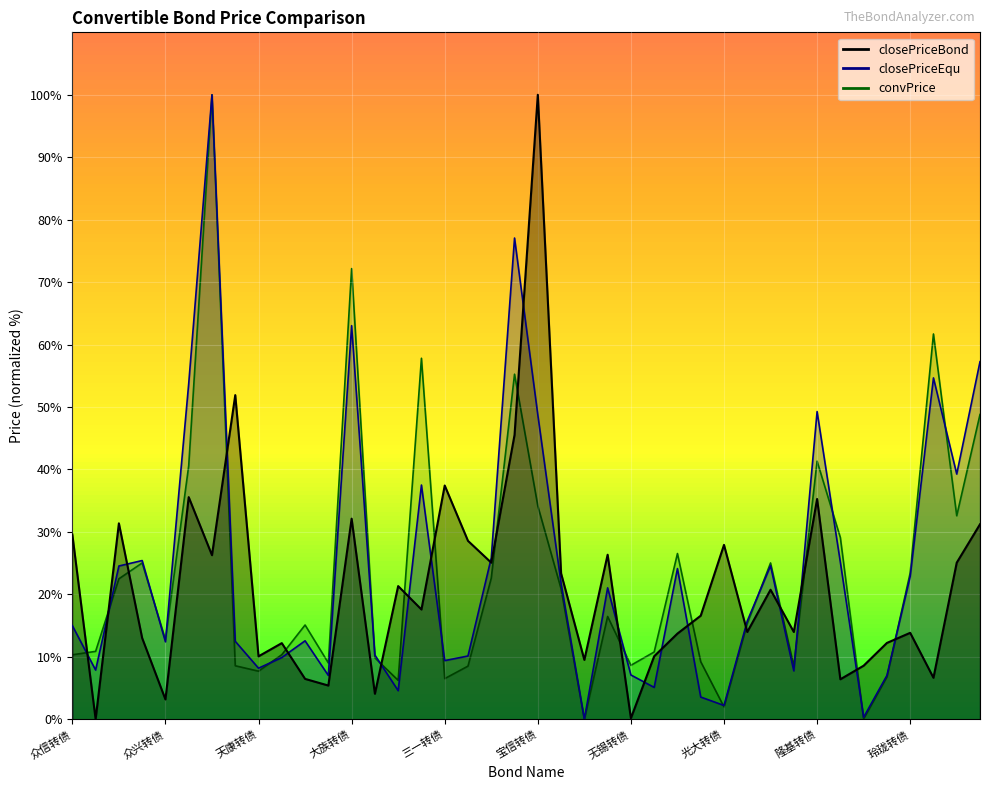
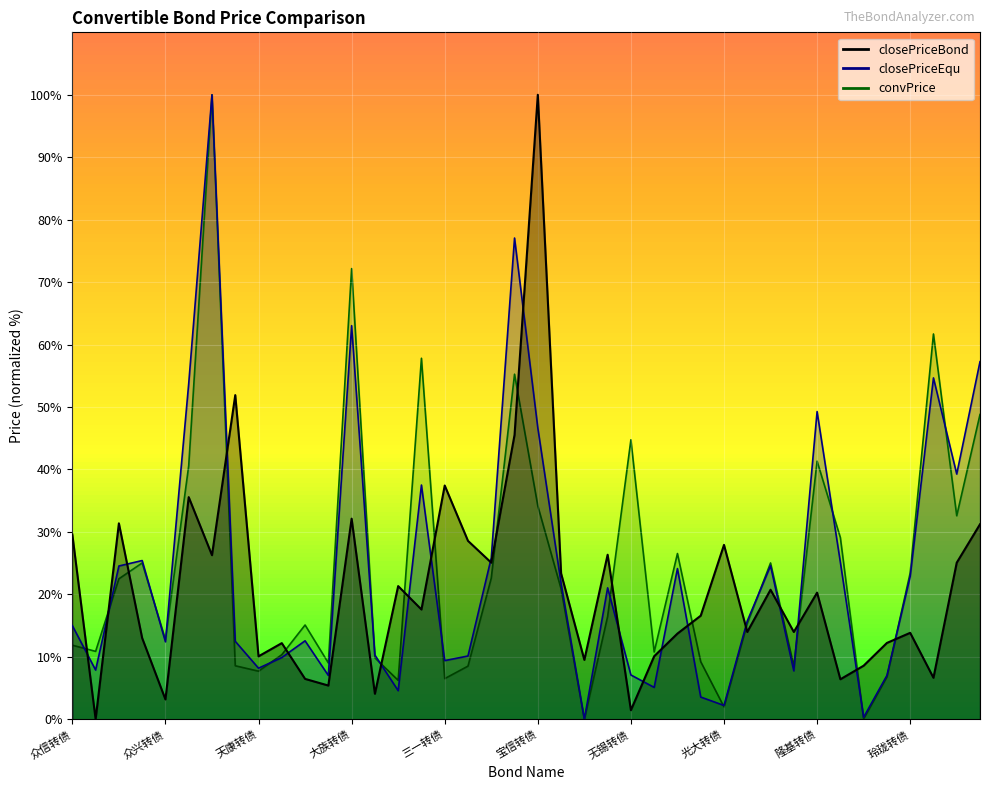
convPrice, 众信转债: 10% -> 12%
closePriceEqu, 宝信转债: 49% -> 47%
closePriceBond, 无锡转债: 0% -> 1%
convPrice, 无锡转债: 9% -> 45%
closePriceBond, 隆基转债: 35% -> 20%
